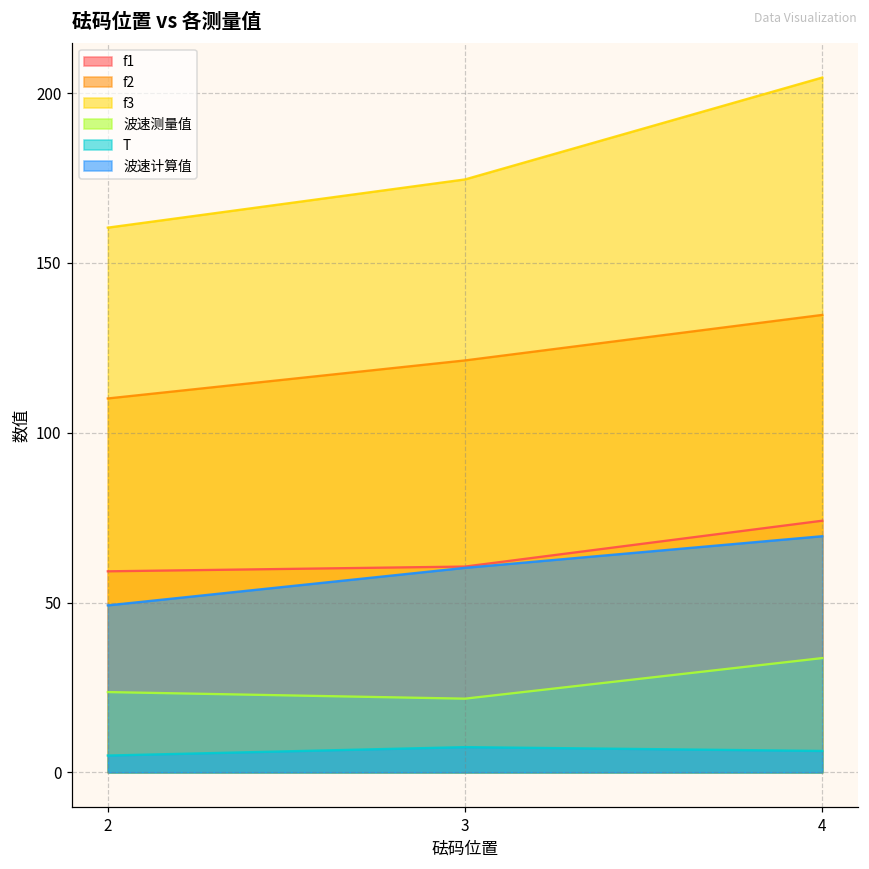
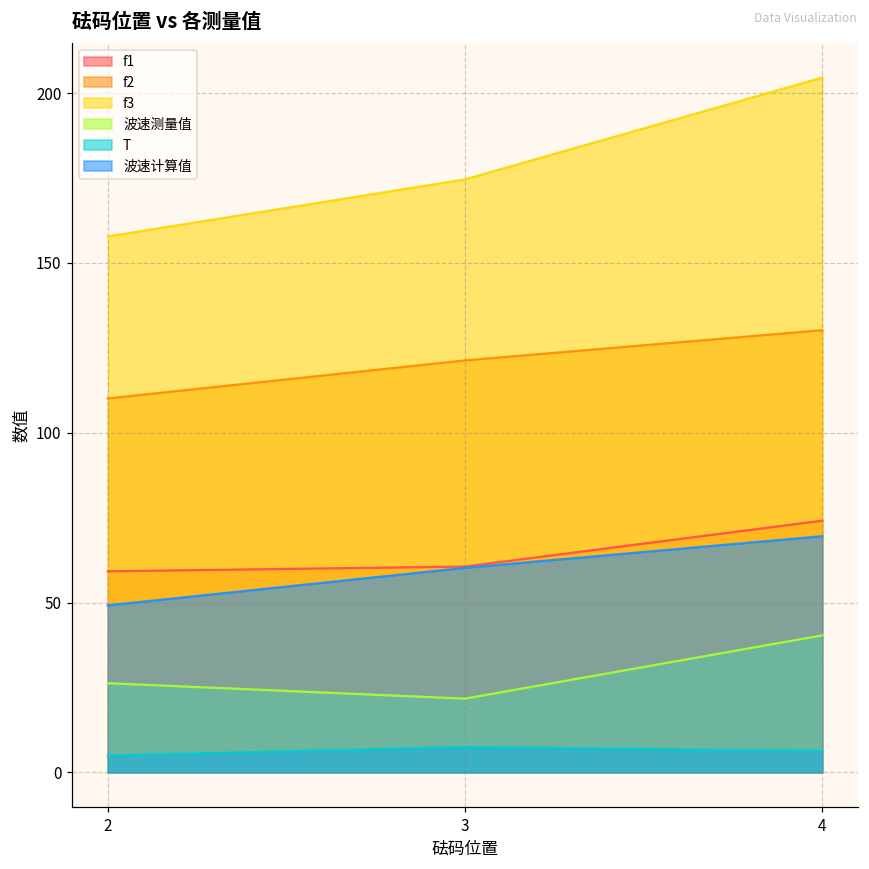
f3, 2: 160 -> 158
波速测量值, 2: 24 -> 26
f2, 4: 135 -> 130
波速测量值, 4: 34 -> 40
